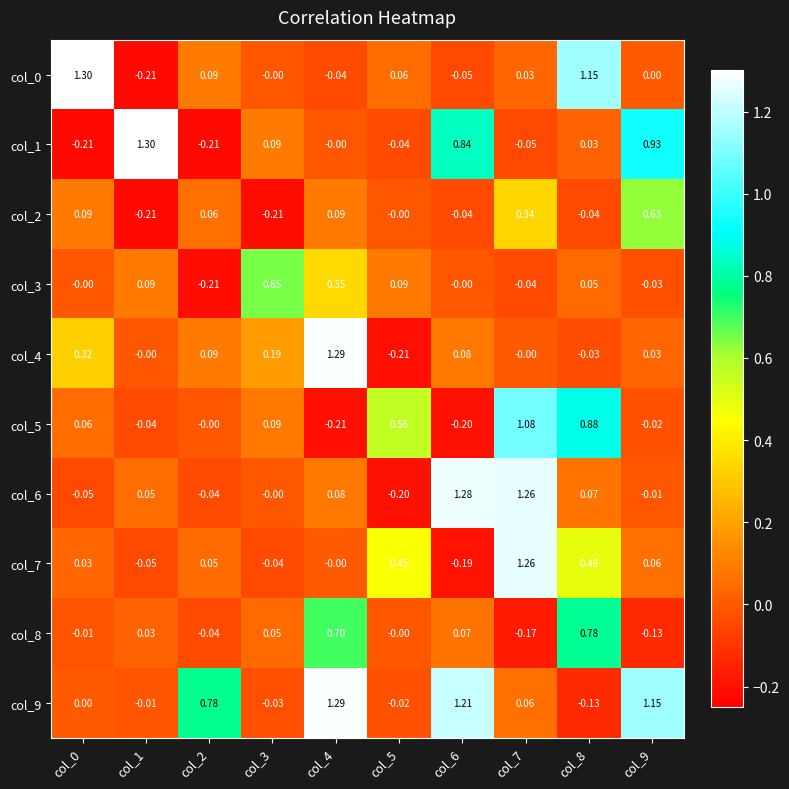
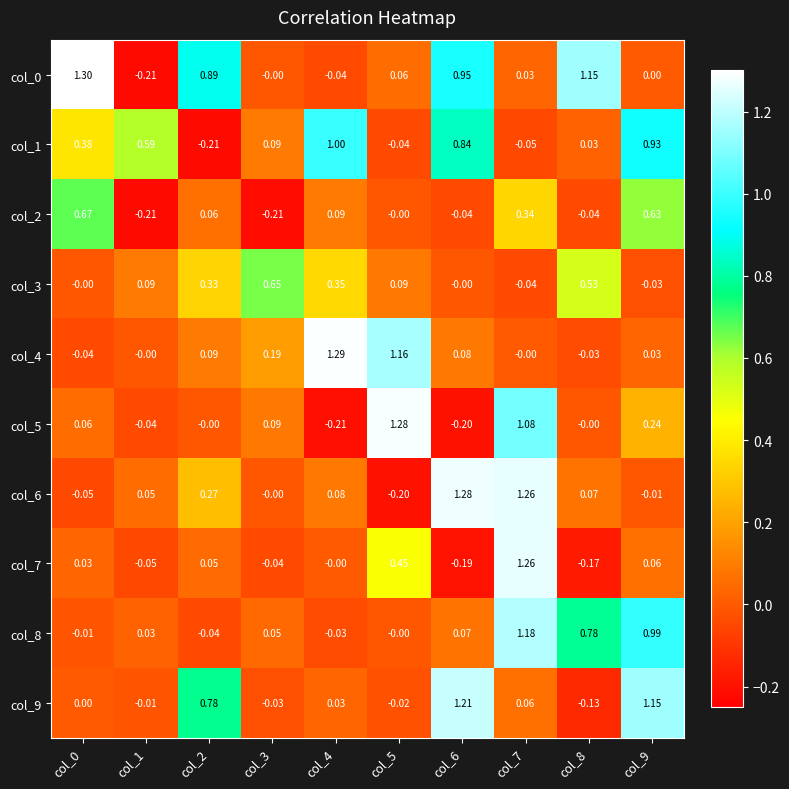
col_0, col_2: 0.09 -> 0.89
col_0, col_6: -0.05 -> 0.95
col_1, col_0: -0.21 -> 0.38
col_1, col_1: 1.30 -> 0.59
col_1, col_4: -0.00 -> 1.00
col_2, col_0: 0.09 -> 0.67
col_3, col_2: -0.21 -> 0.33
col_3, col_8: 0.05 -> 0.53
col_4, col_0: 0.32 -> -0.04
col_4, col_5: -0.21 -> 1.16
col_5, col_5: 0.56 -> 1.28
col_5, col_8: 0.88 -> -0.00
col_5, col_9: -0.02 -> 0.24
col_6, col_2: -0.04 -> 0.27
col_7, col_8: 0.49 -> -0.17
col_8, col_4: 0.70 -> -0.03
col_8, col_7: -0.17 -> 1.18
col_8, col_9: -0.13 -> 0.99
col_9, col_4: 1.29 -> 0.03
